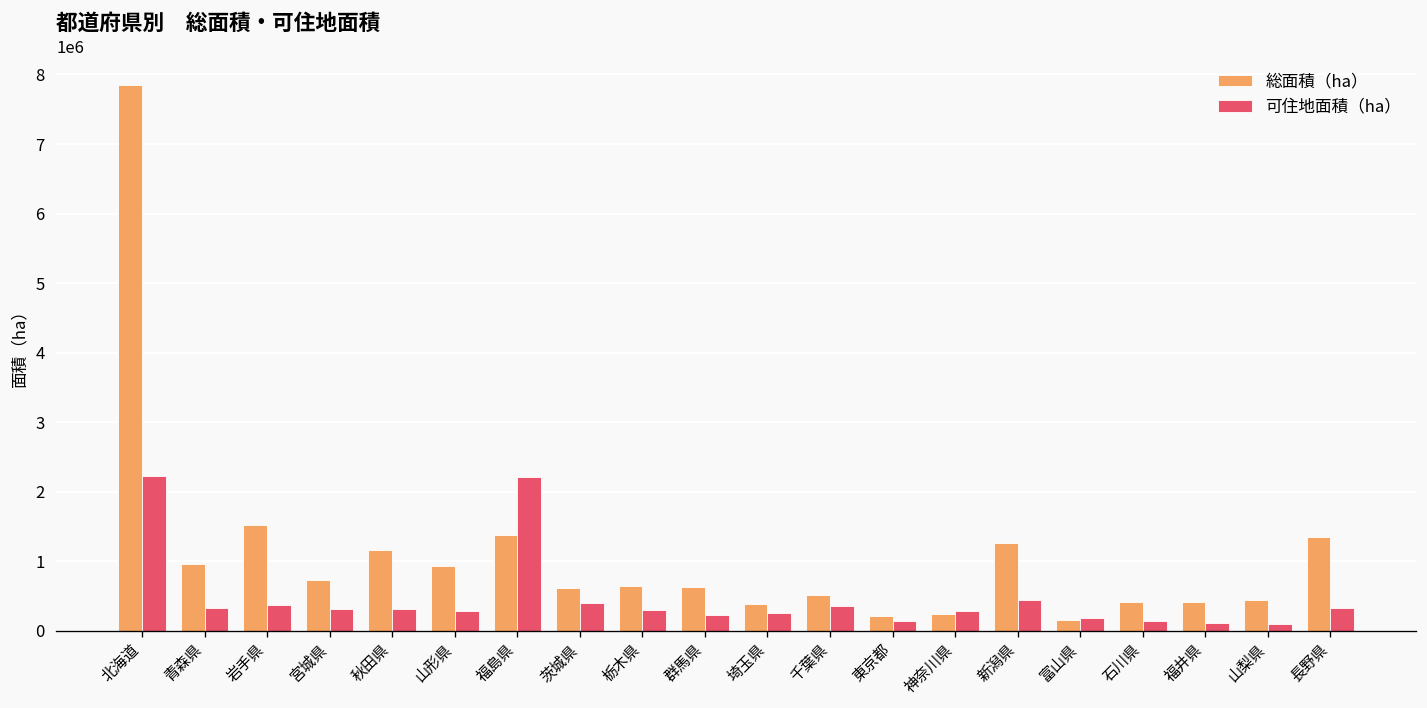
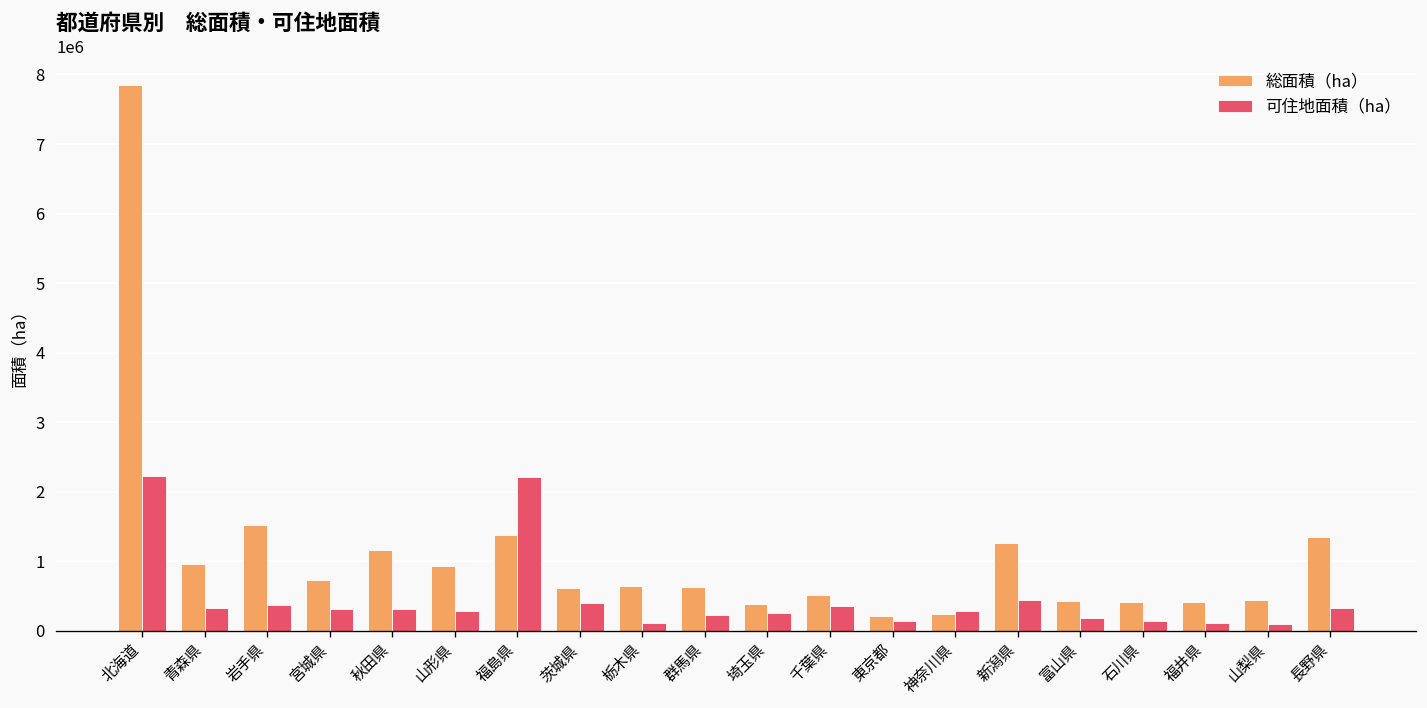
可住地面積（ha）, 栃木県: 300000 -> 100000
総面積（ha）, 富山県: 200000 -> 400000
